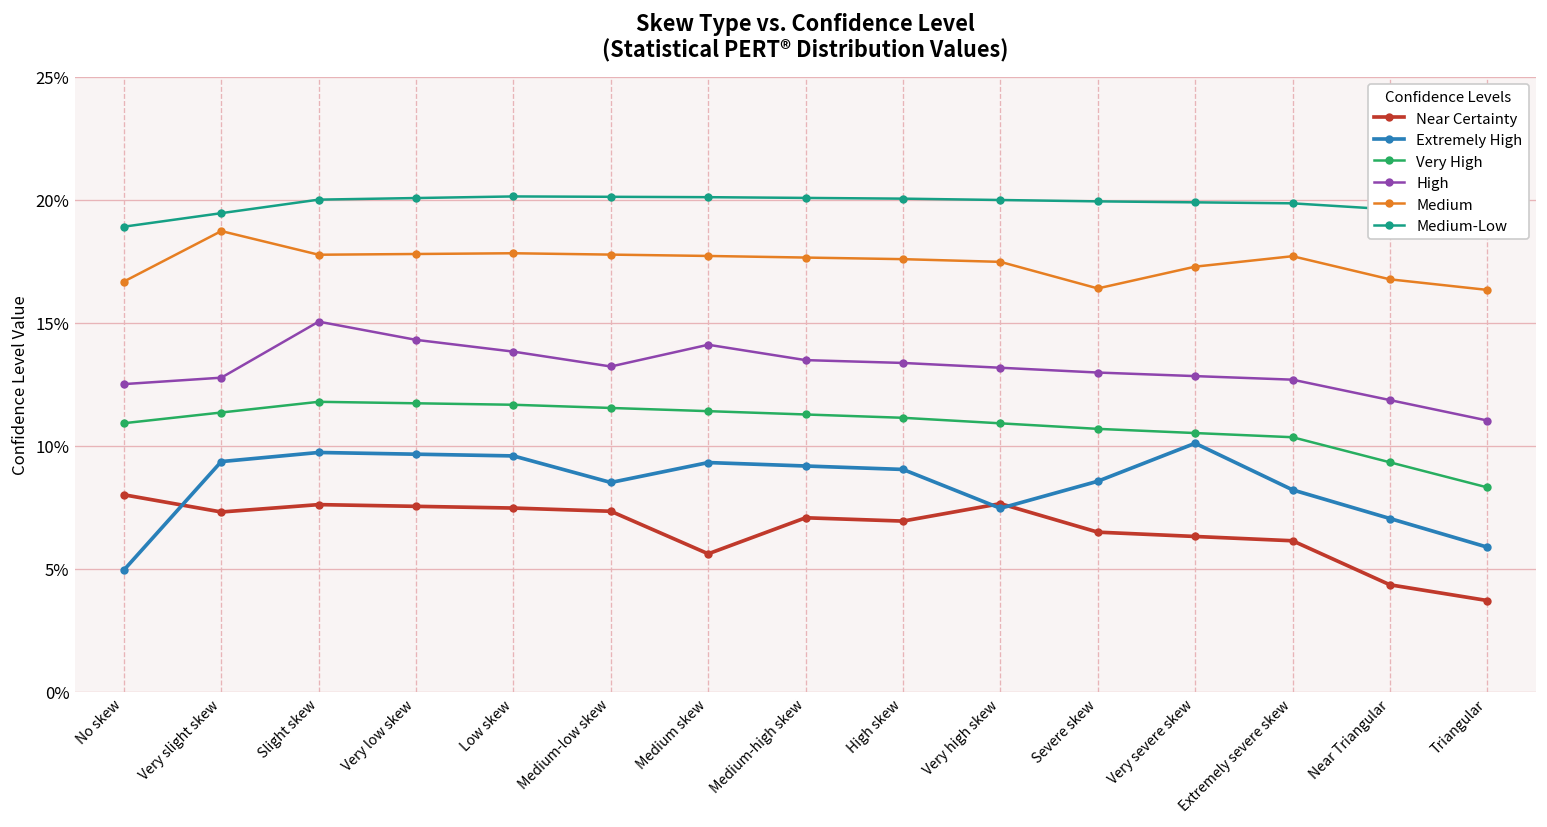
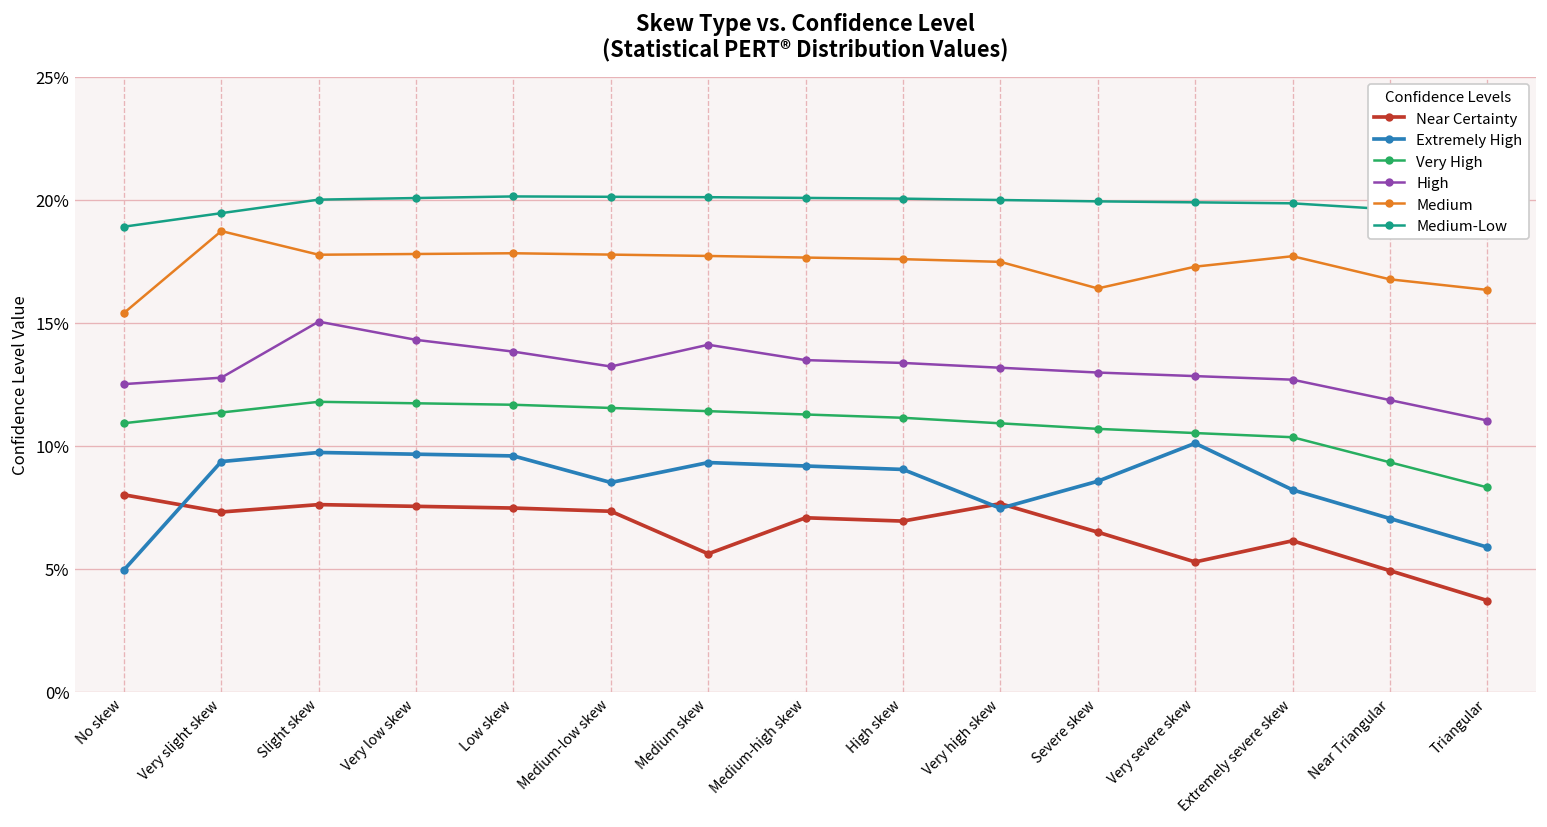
Medium, No skew: 16.7% -> 15.4%
Near Certainty, Very severe skew: 6.3% -> 5.3%
Near Certainty, Near Triangular: 4.3% -> 4.9%
